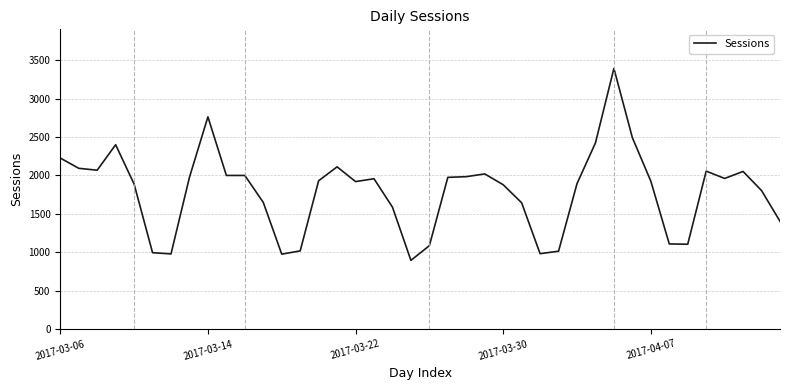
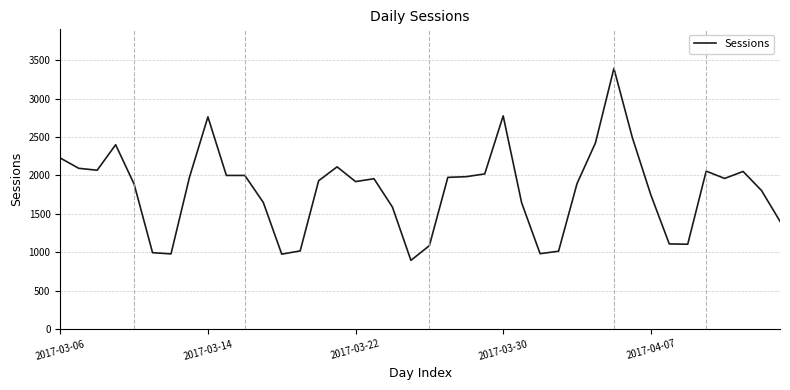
2017-03-30: 1900 -> 2800
2017-04-07: 1900 -> 1700
